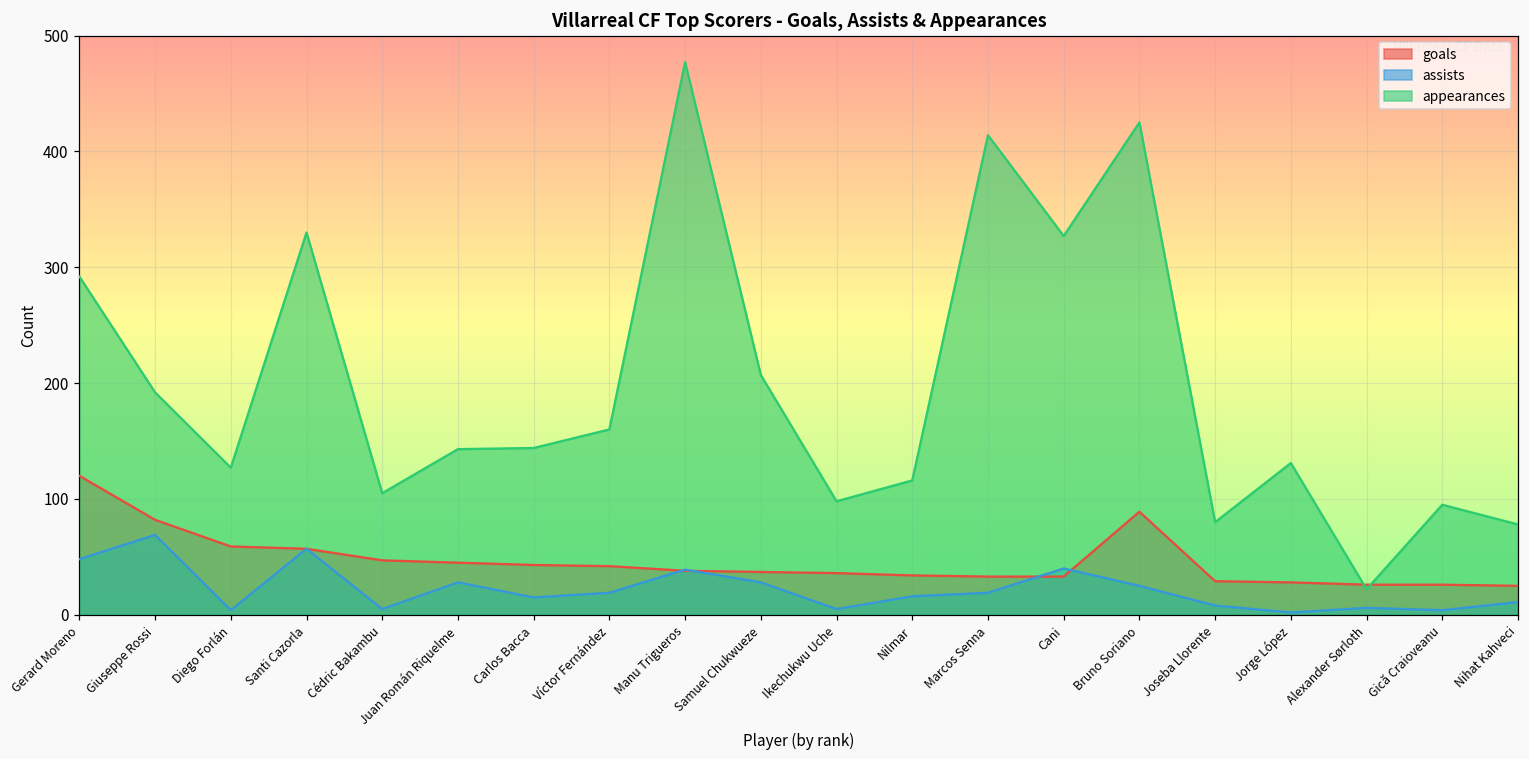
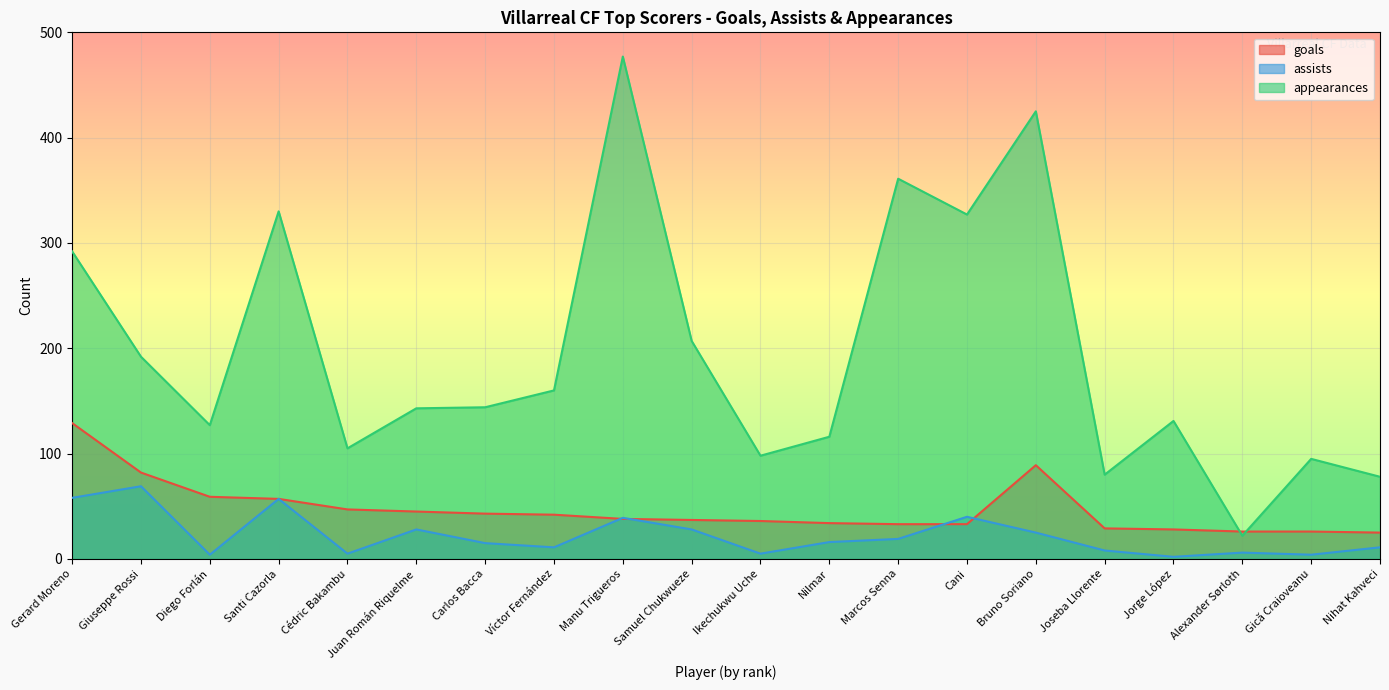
goals, Gerard Moreno: 120 -> 129
assists, Gerard Moreno: 48 -> 58
assists, Víctor Fernández: 19 -> 11
appearances, Marcos Senna: 414 -> 361
